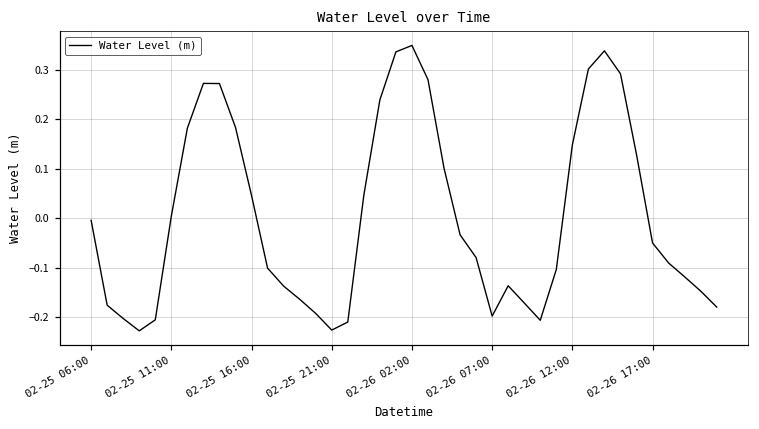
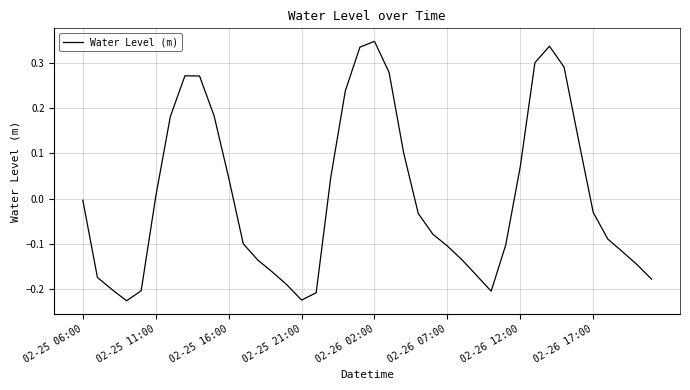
02-26 07:00: -0.20 -> -0.11
02-26 12:00: 0.15 -> 0.07
02-26 17:00: -0.05 -> -0.03
